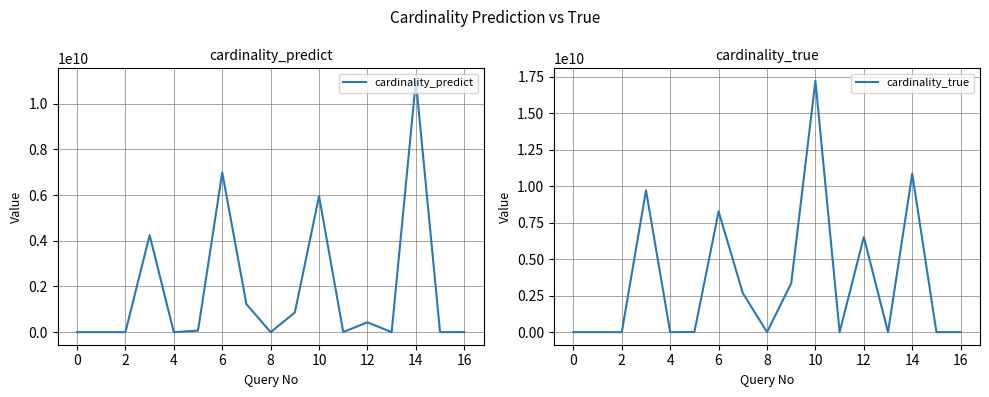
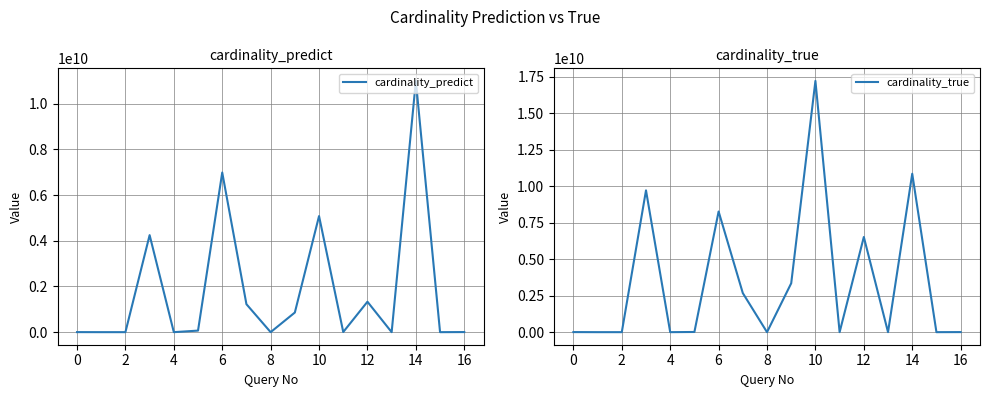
cardinality_predict, 10: 6000000000 -> 5100000000
cardinality_predict, 12: 400000000 -> 1300000000
